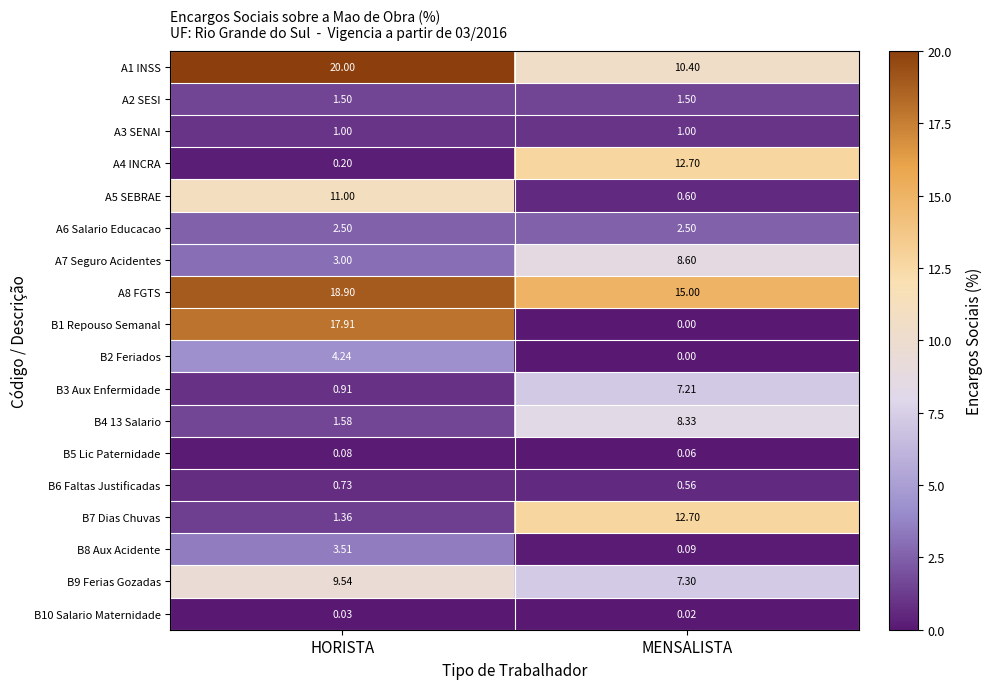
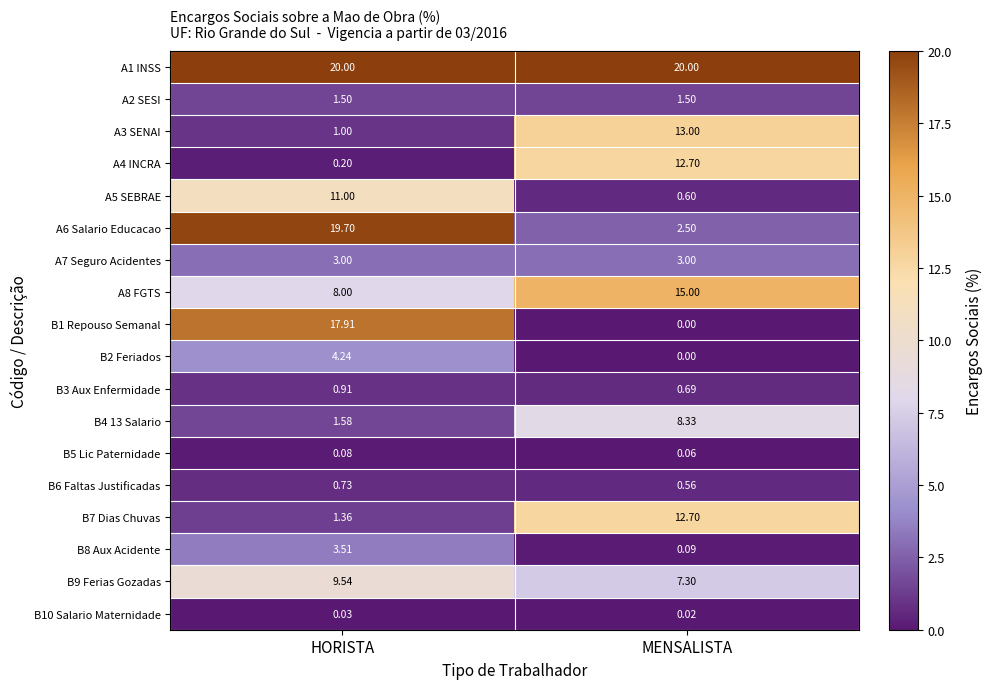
A1 INSS, MENSALISTA: 10.40 -> 20.00
A3 SENAI, MENSALISTA: 1.00 -> 13.00
A6 Salario Educacao, HORISTA: 2.50 -> 19.70
A7 Seguro Acidentes, MENSALISTA: 8.60 -> 3.00
A8 FGTS, HORISTA: 18.90 -> 8.00
B3 Aux Enfermidade, MENSALISTA: 7.21 -> 0.69
